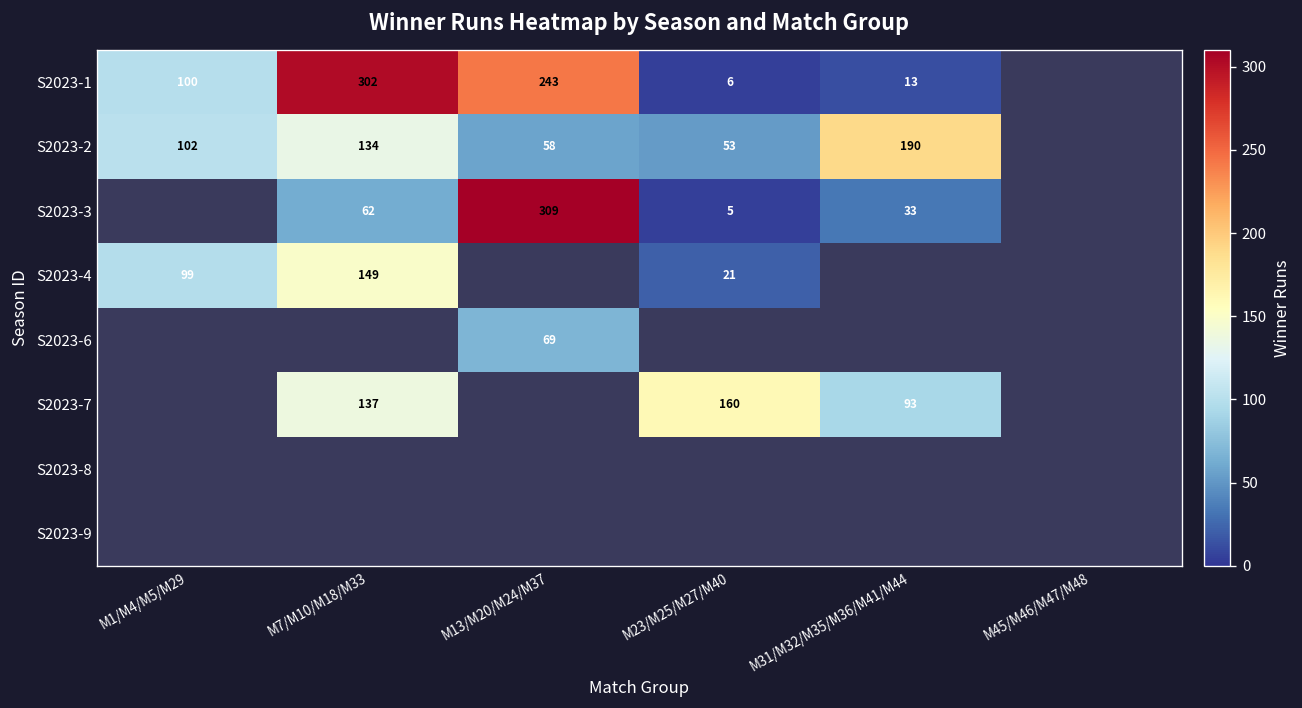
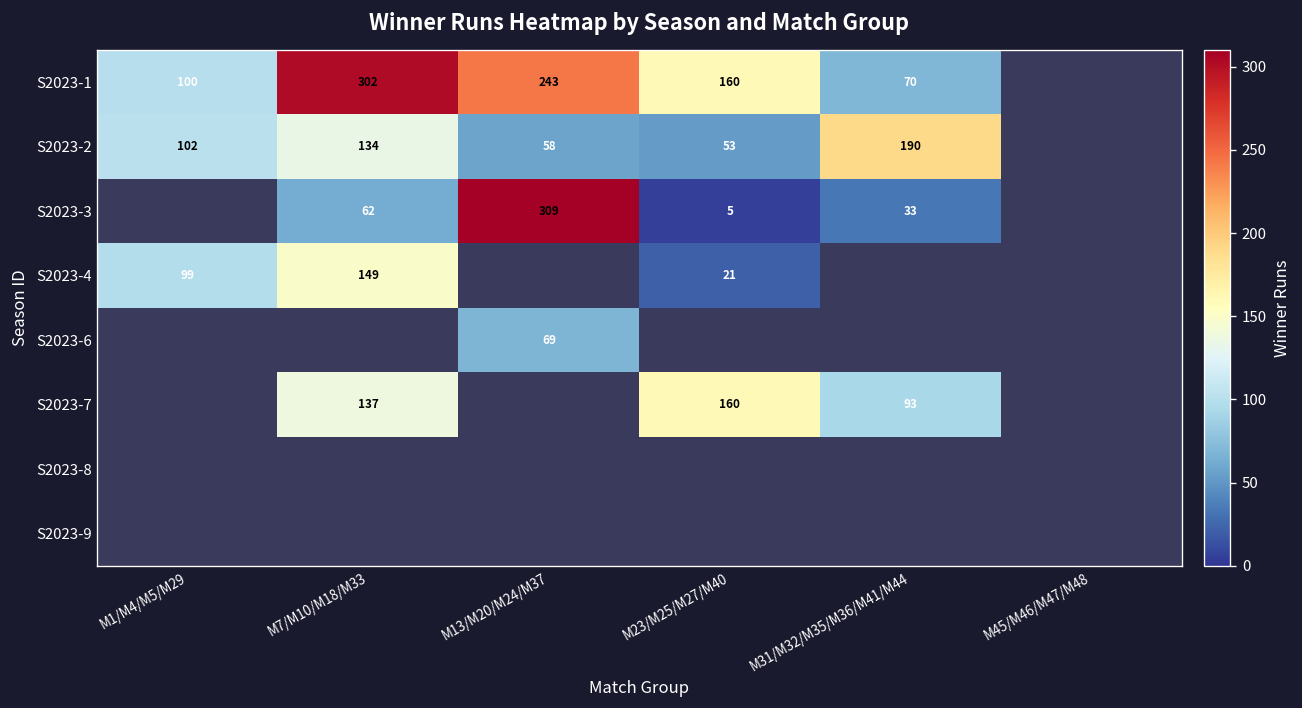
S2023-1, M23/M25/M27/M40: 6 -> 160
S2023-1, M31/M32/M35/M36/M41/M44: 13 -> 70
